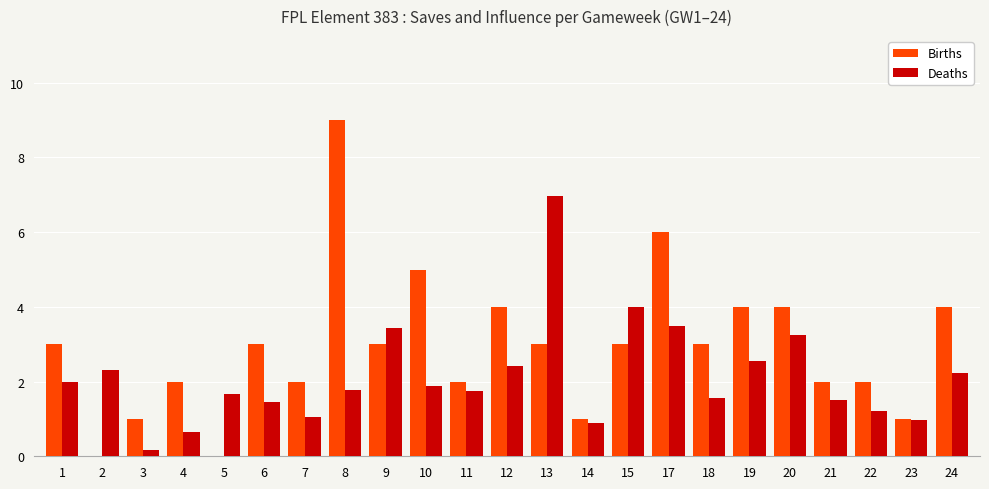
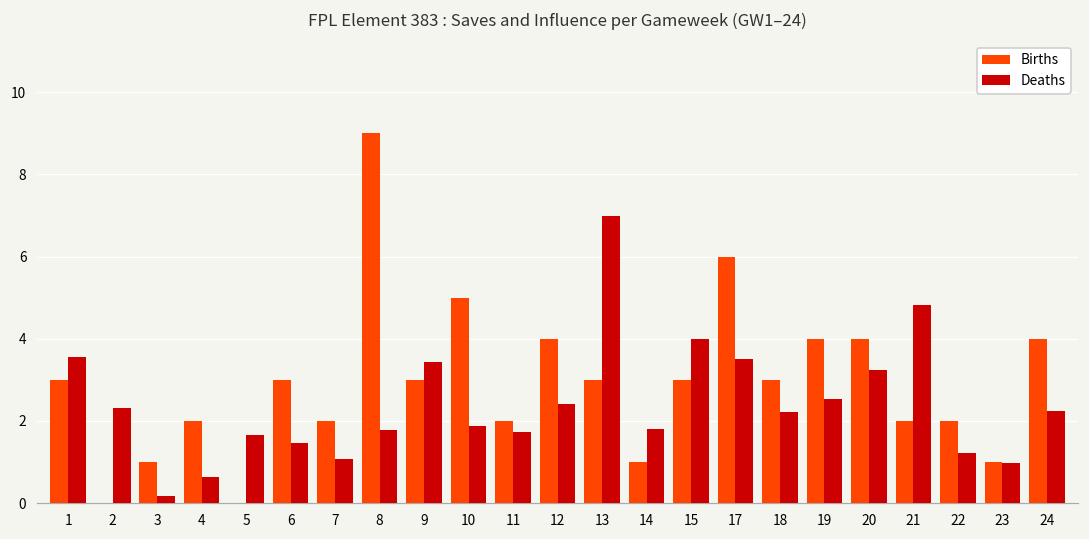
Deaths, 1: 2.0 -> 3.6
Deaths, 14: 0.9 -> 1.8
Deaths, 18: 1.6 -> 2.2
Deaths, 21: 1.5 -> 4.8
